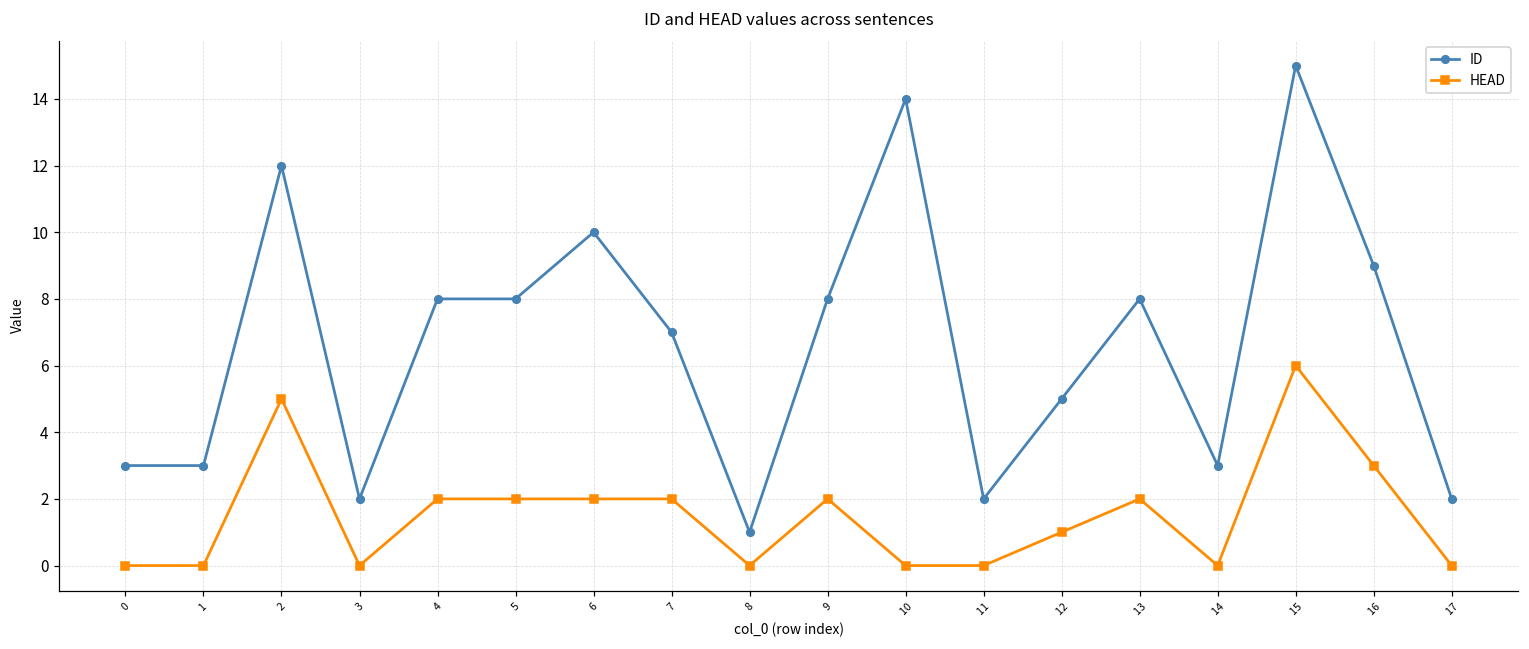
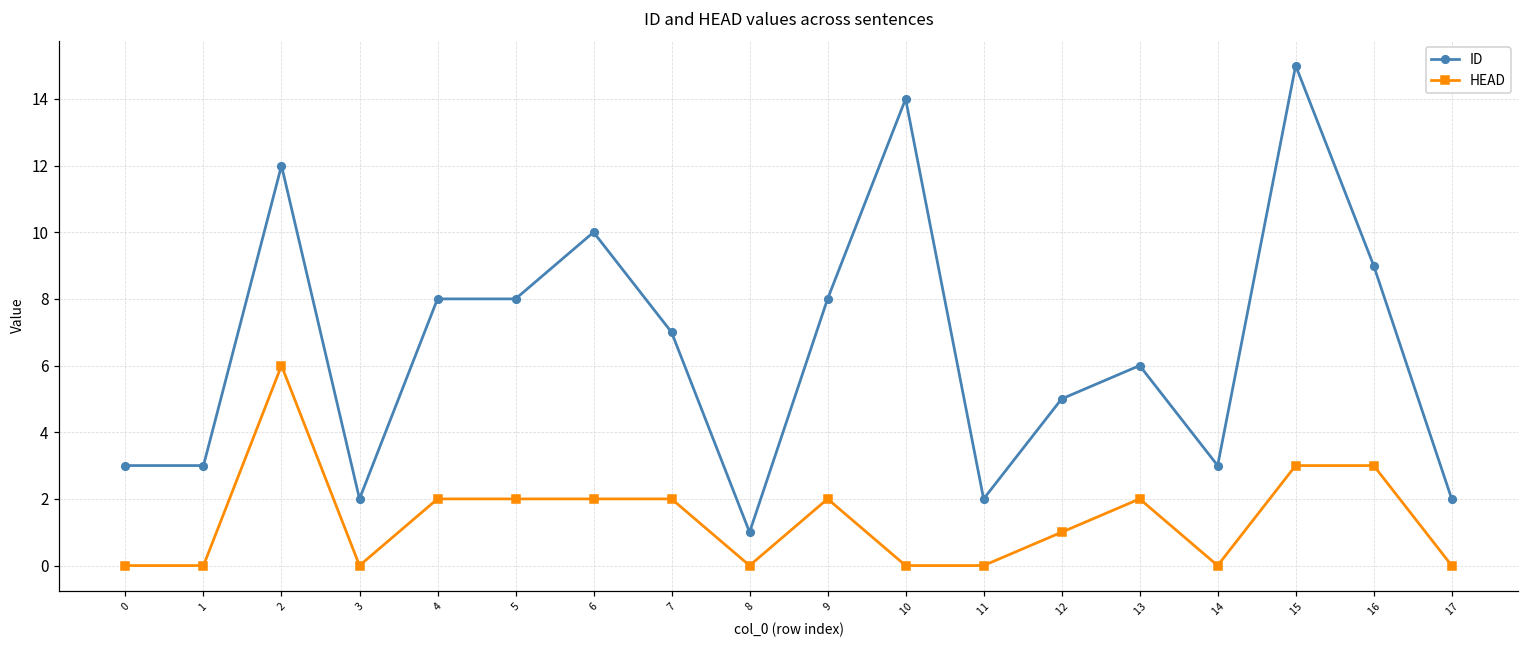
HEAD, 2: 5 -> 6
ID, 13: 8 -> 6
HEAD, 15: 6 -> 3
